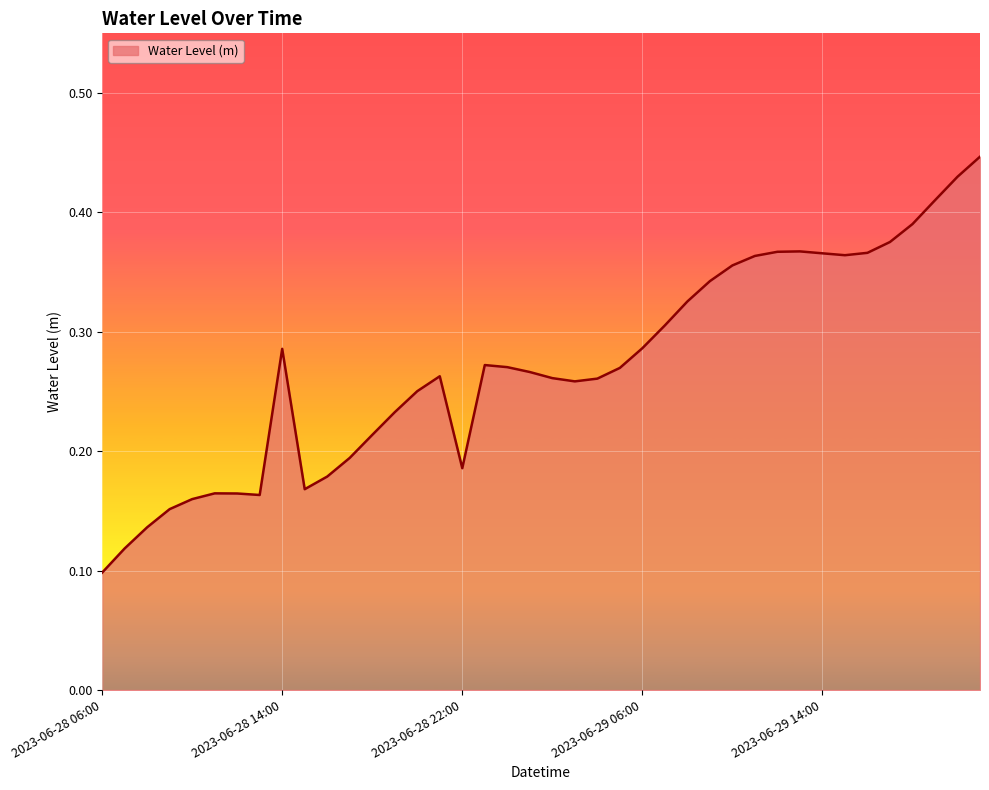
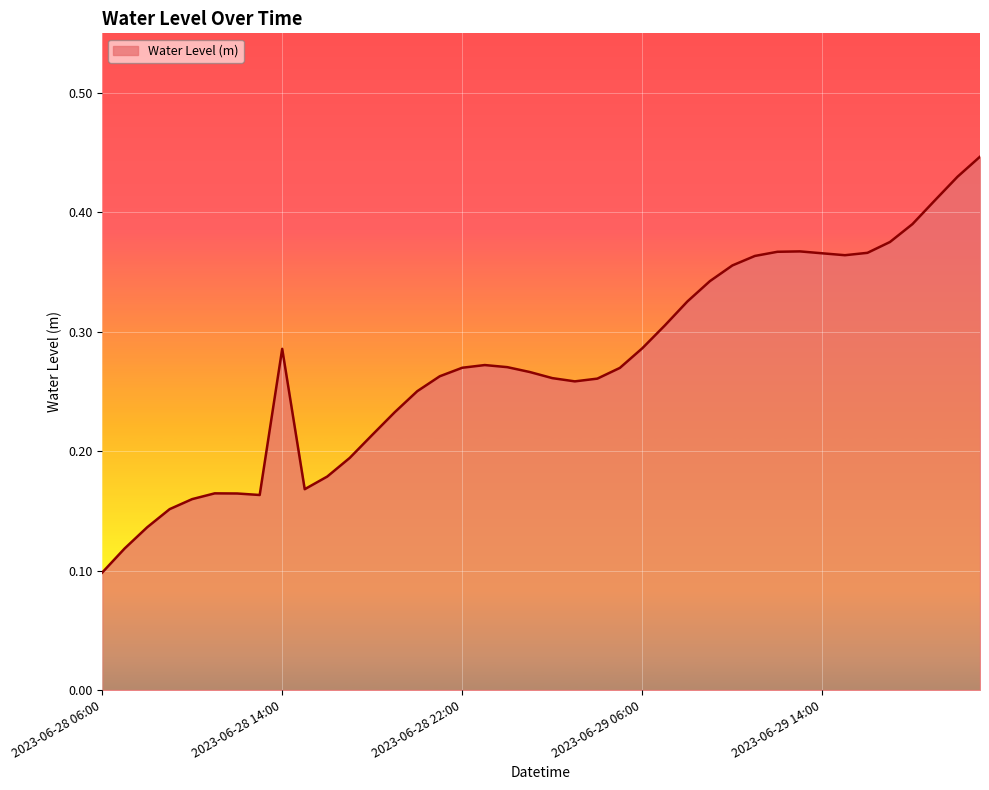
2023-06-28 22:00: 0.186 -> 0.270
